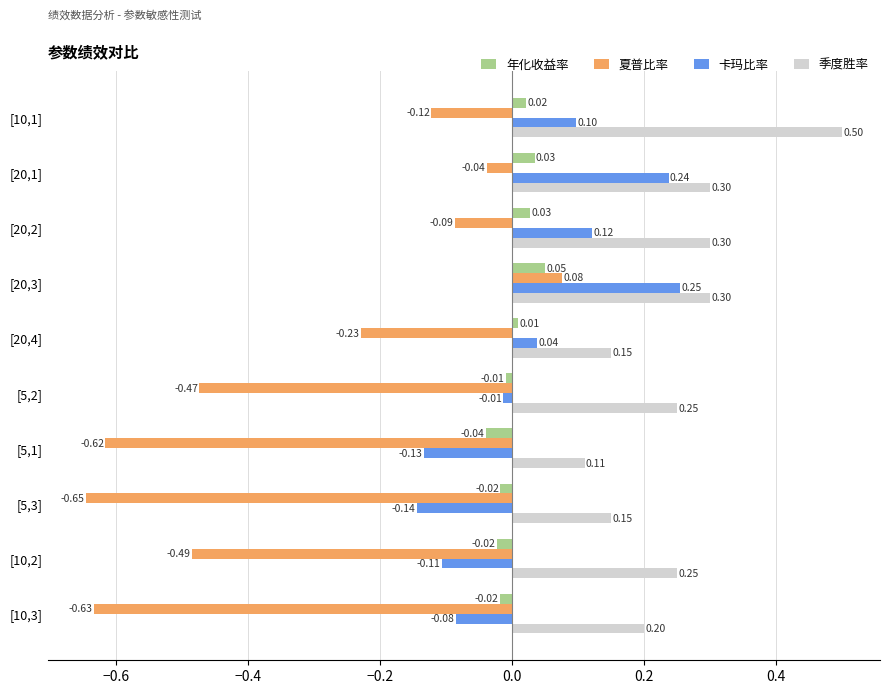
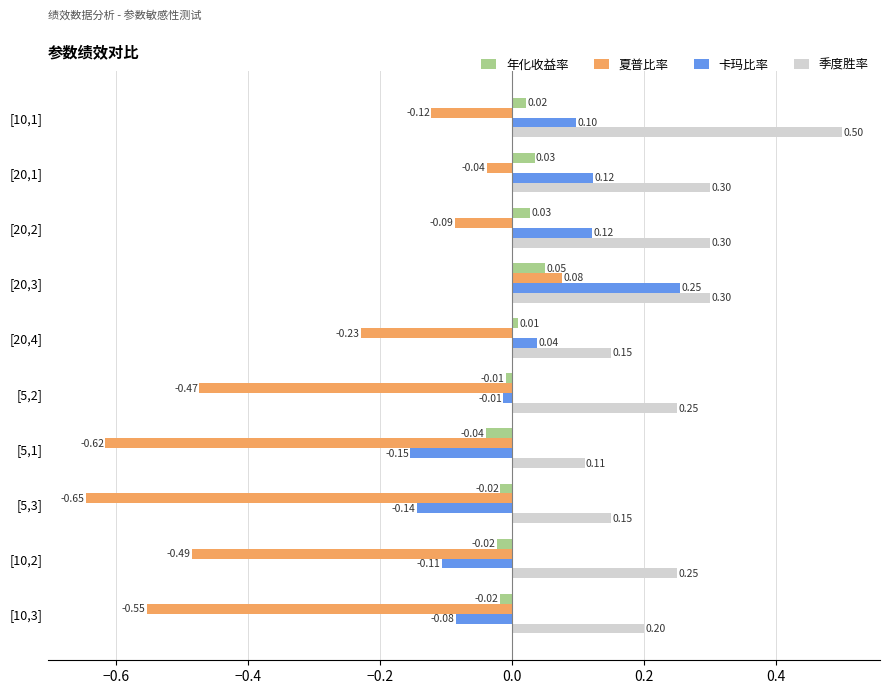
卡玛比率, [20,1]: 0.24 -> 0.12
卡玛比率, [5,1]: -0.13 -> -0.15
夏普比率, [10,3]: -0.63 -> -0.55
